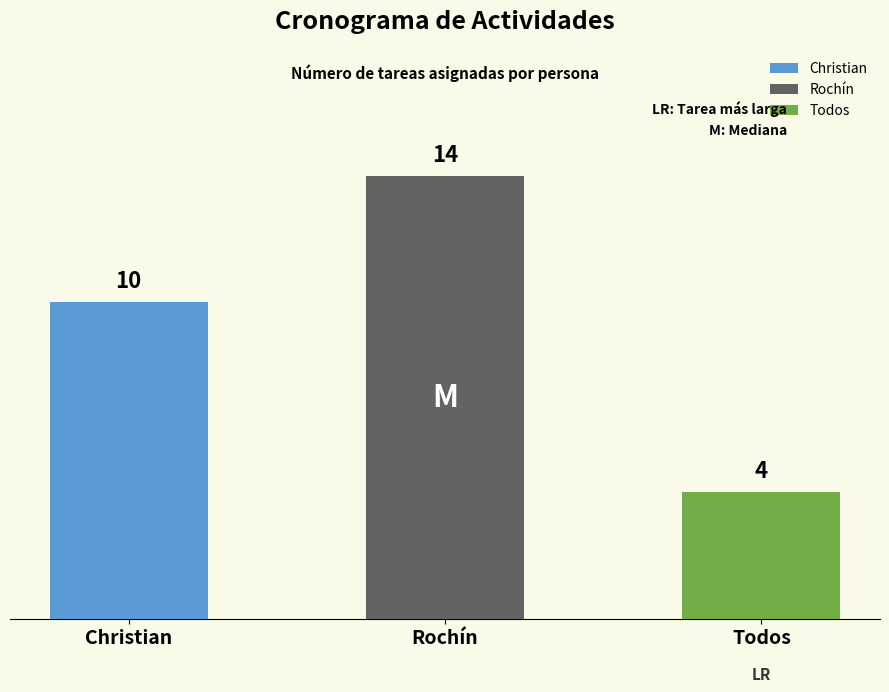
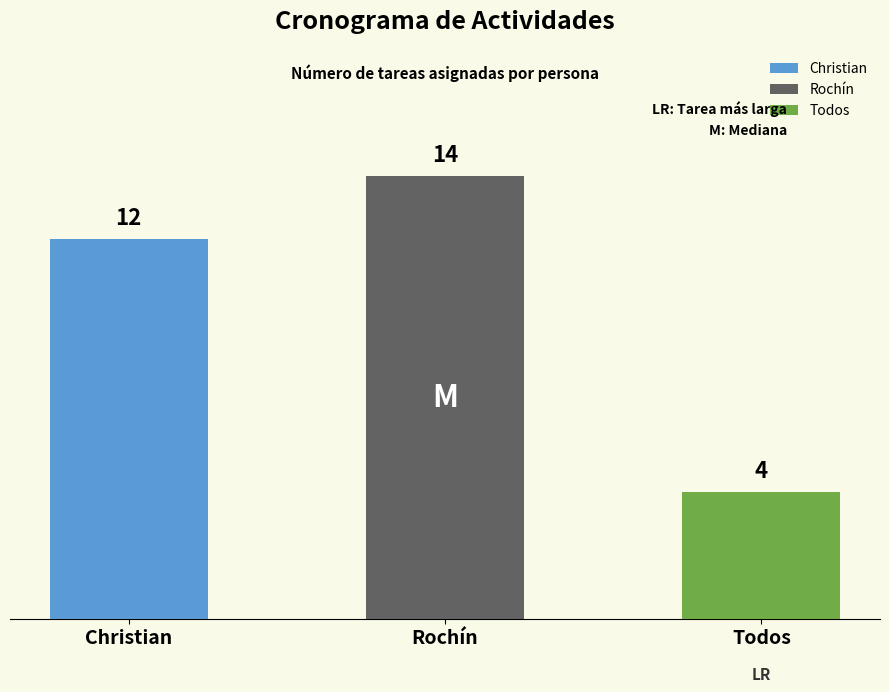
Christian: 10 -> 12
